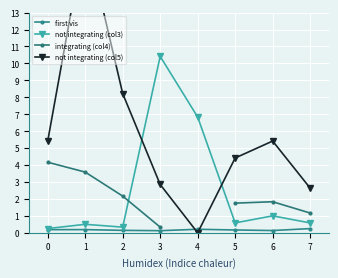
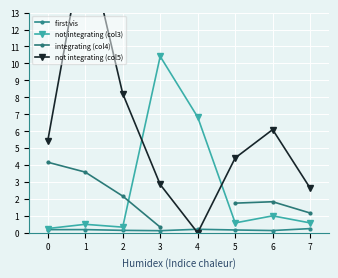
not integrating (col5), 6: 5.4 -> 6.1
